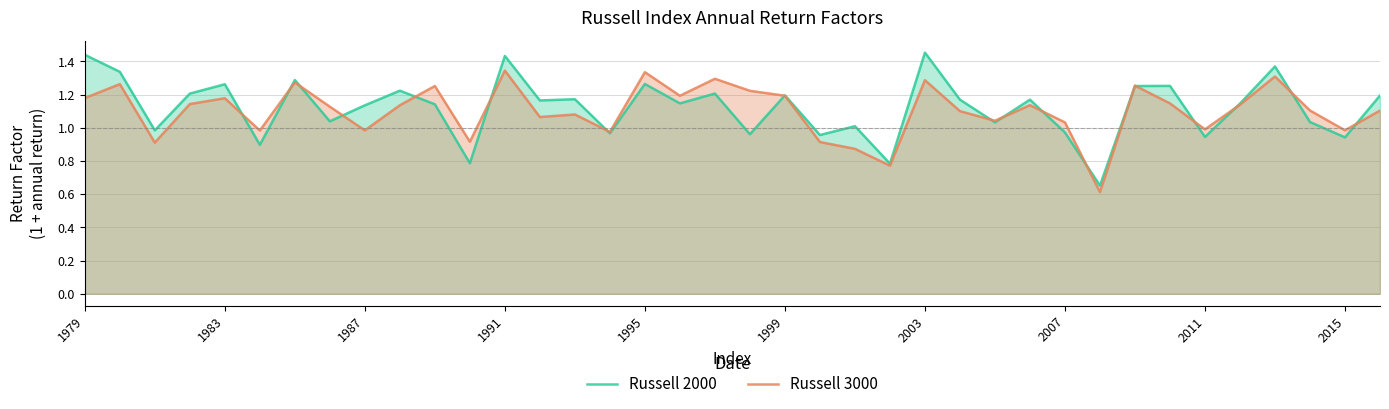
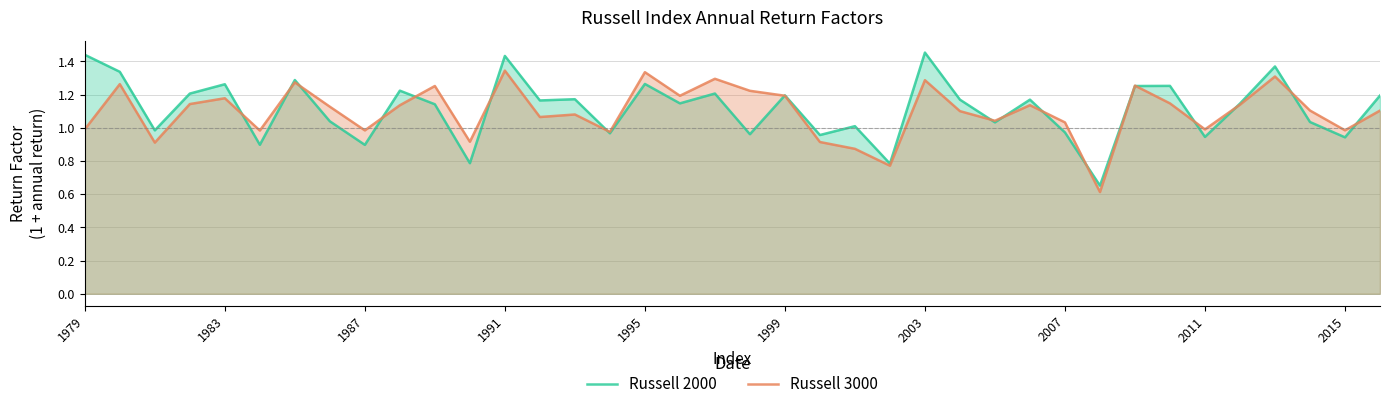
Russell 3000, 1979: 1.18 -> 0.99
Russell 2000, 1987: 1.14 -> 0.90
